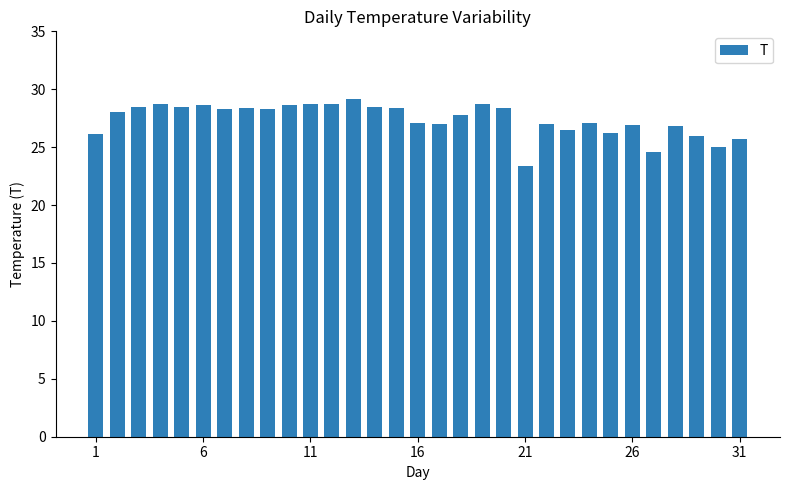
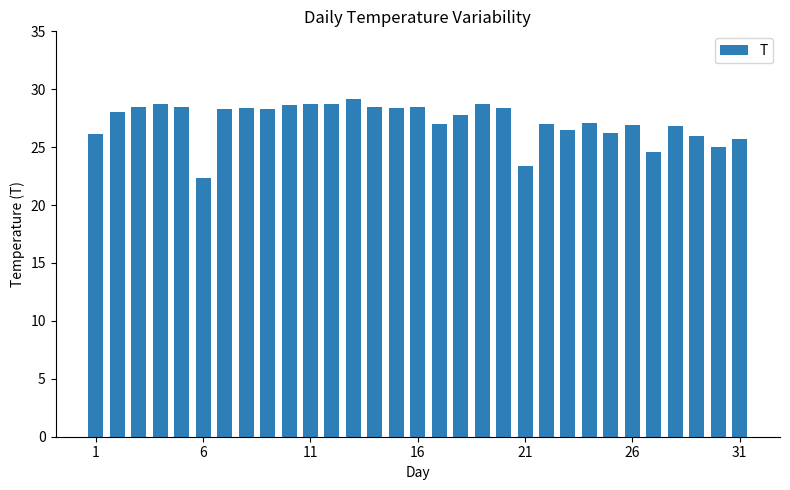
6: 28.6 -> 22.3
16: 27.1 -> 28.5
